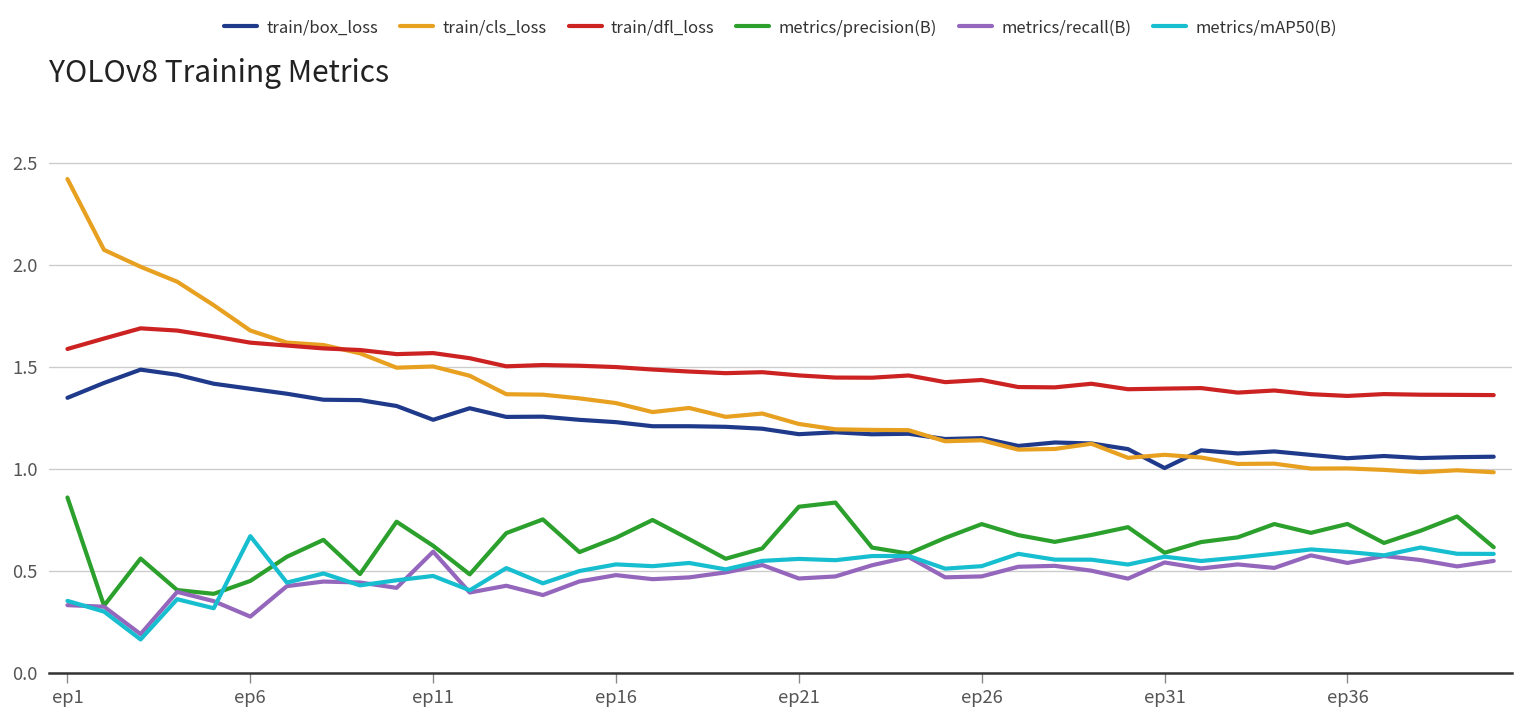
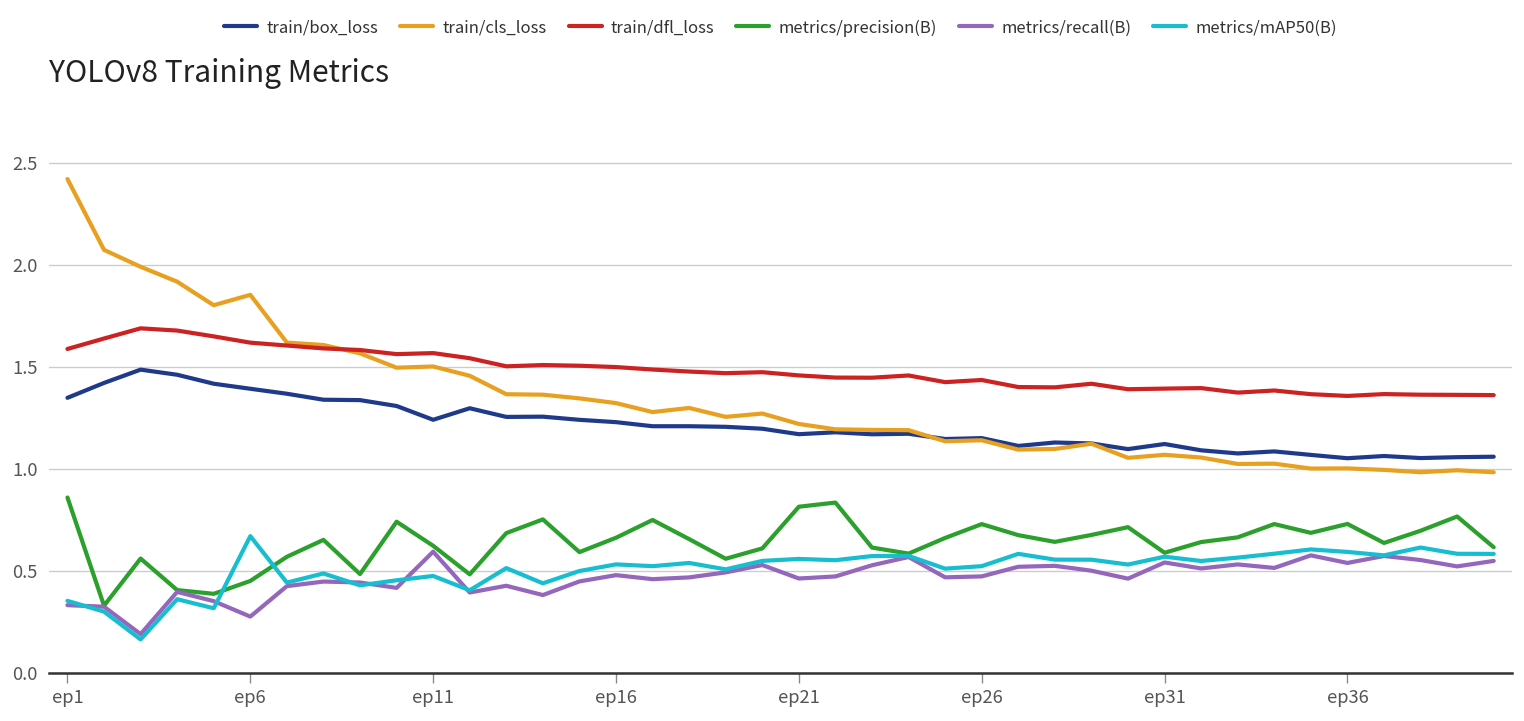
train/cls_loss, ep6: 1.68 -> 1.85
train/box_loss, ep31: 1.00 -> 1.12
